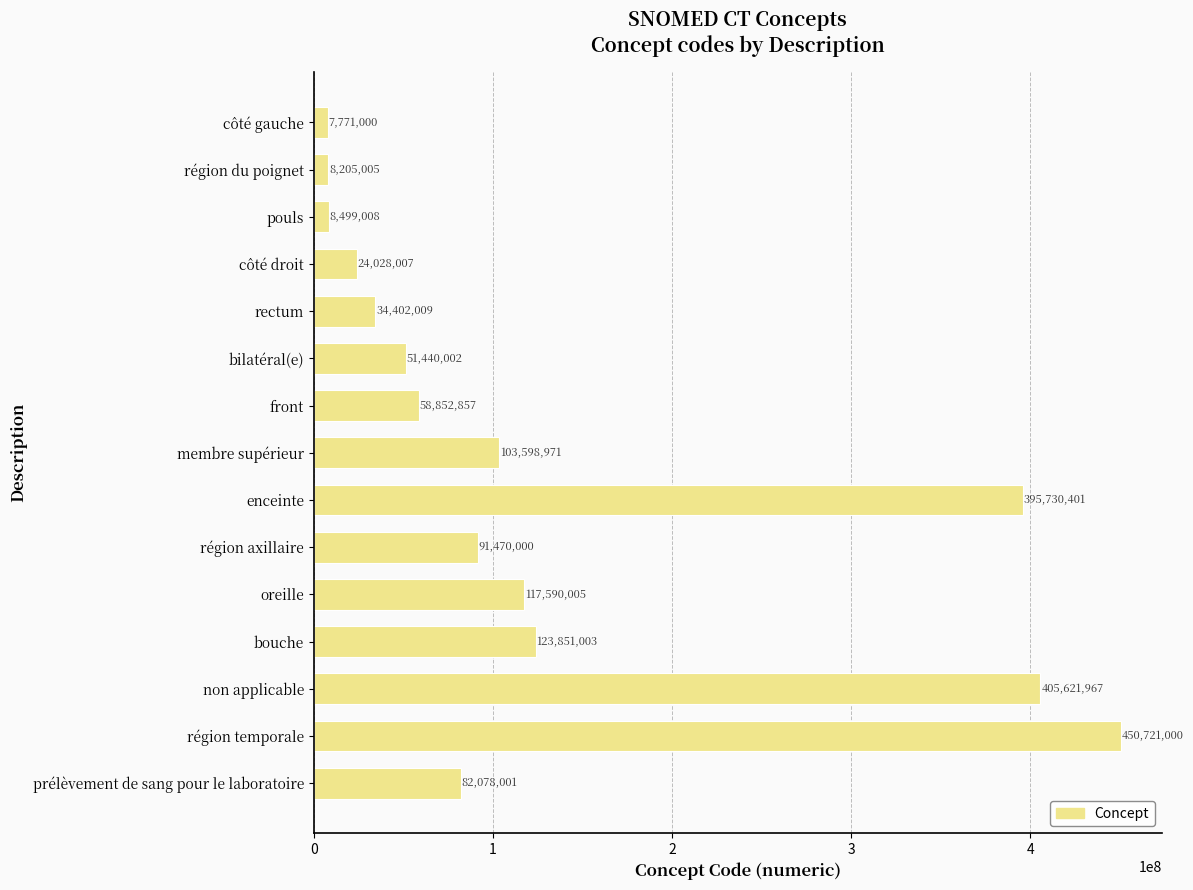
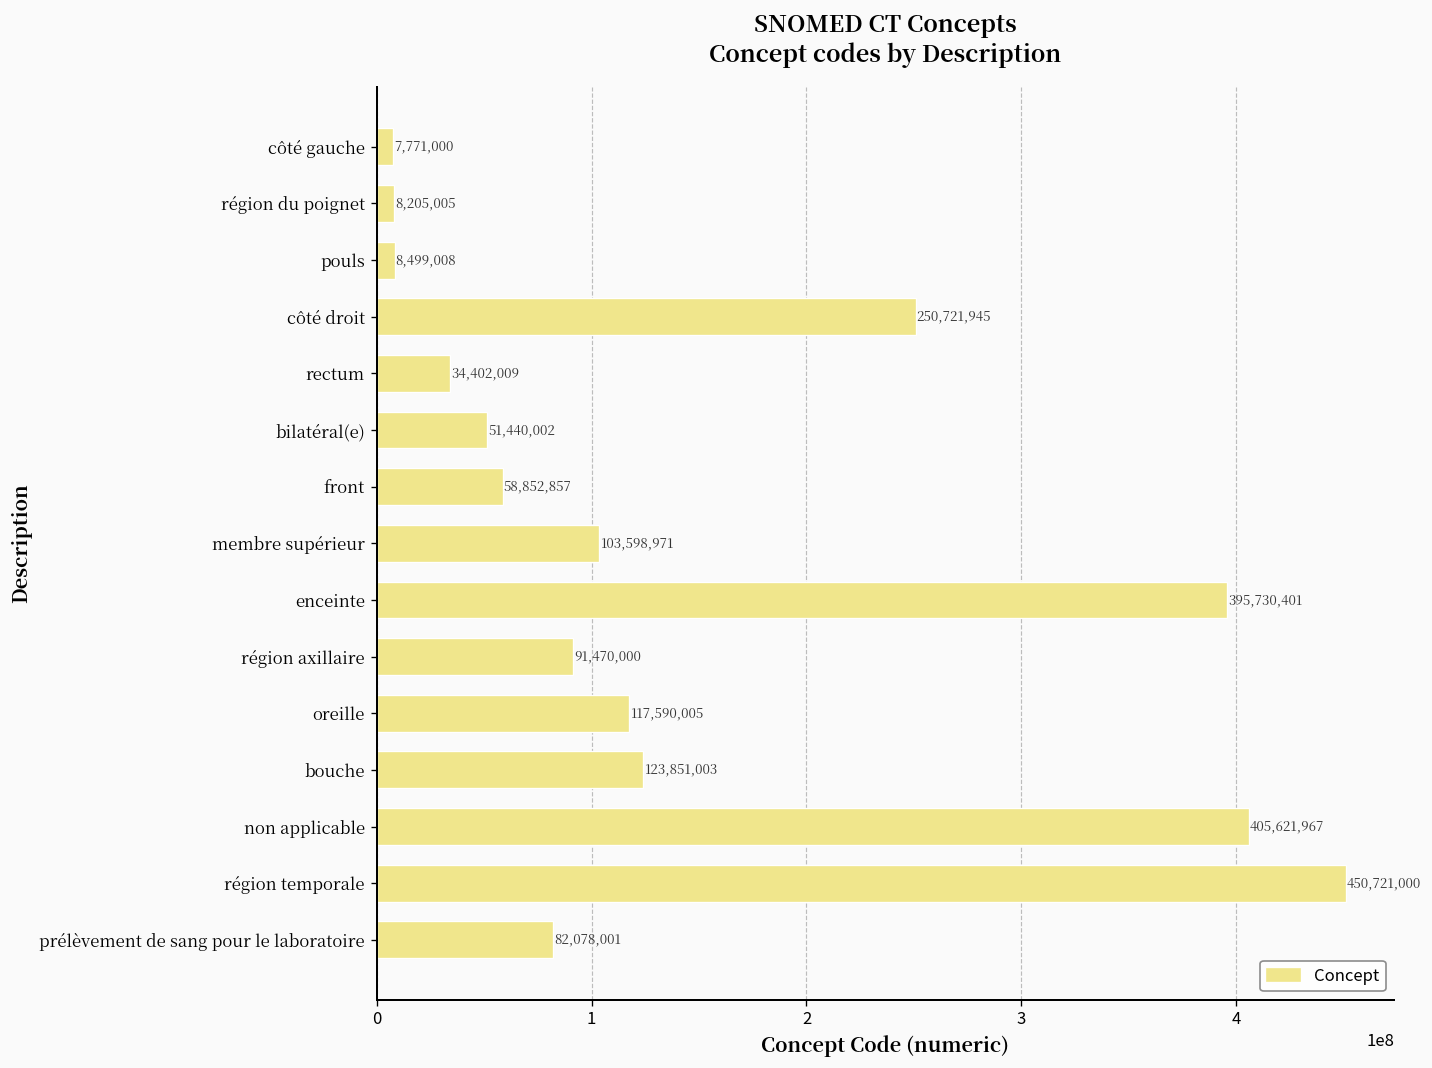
côté droit: 24,028,007 -> 250,721,945
